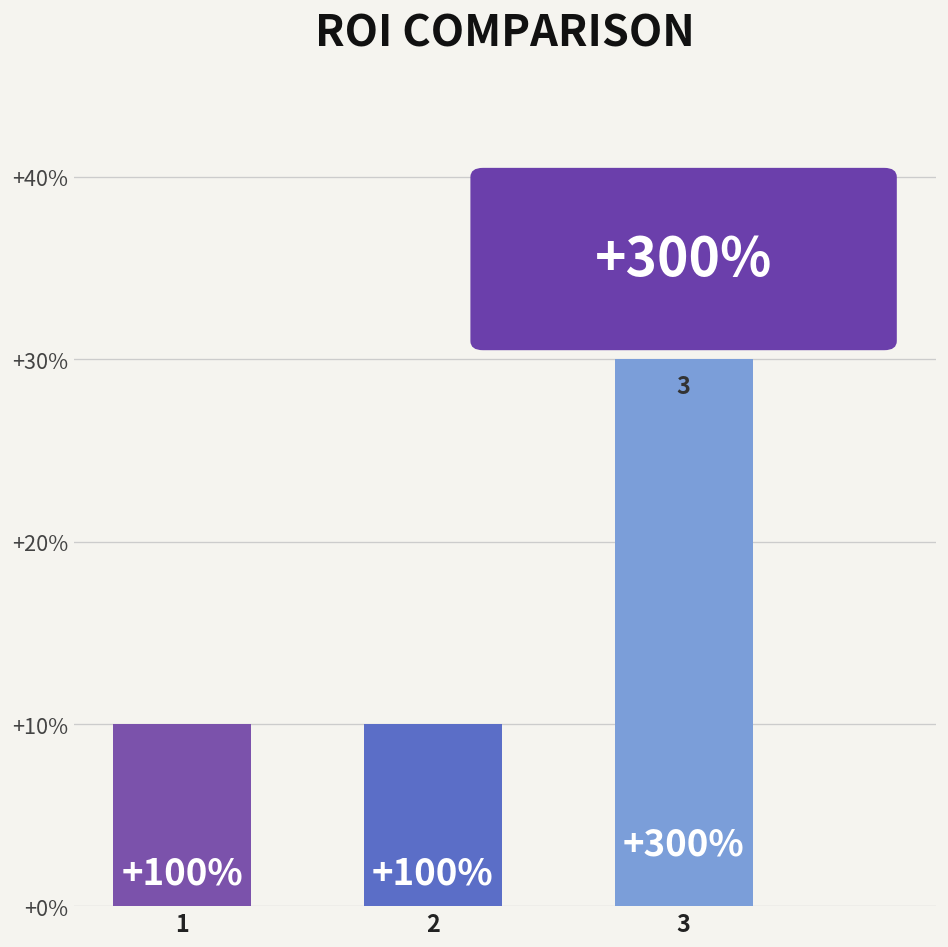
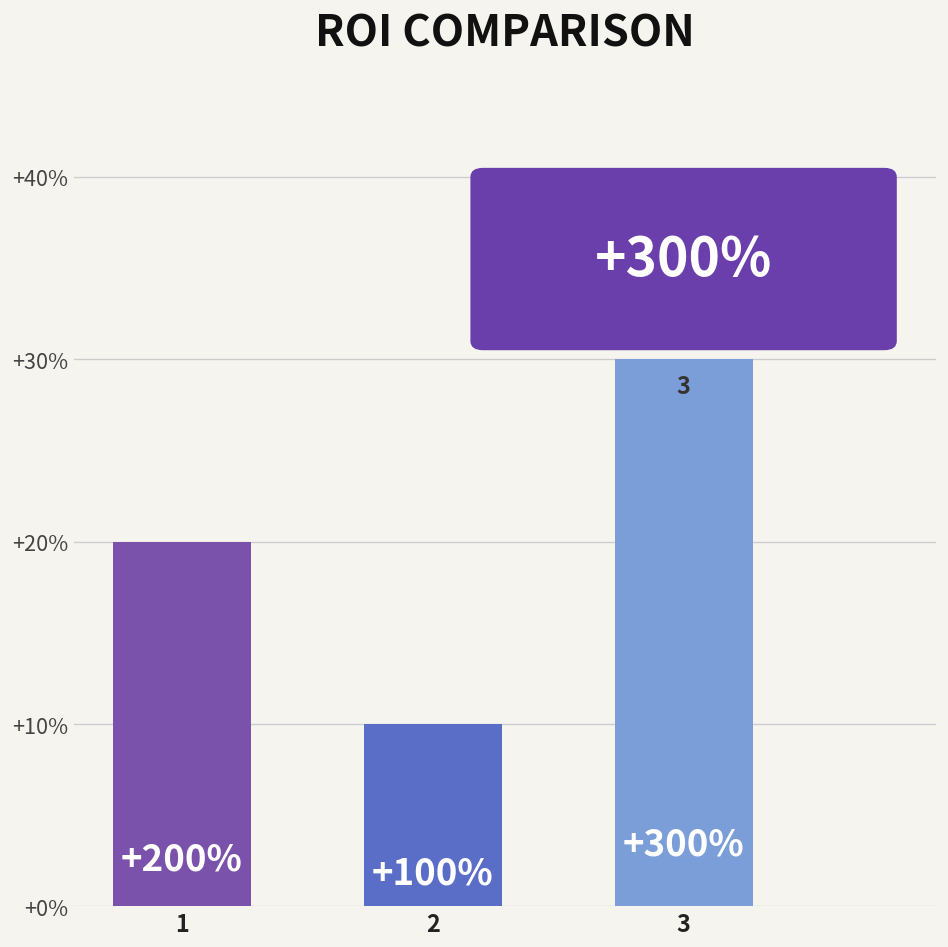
1: +100% -> +200%
